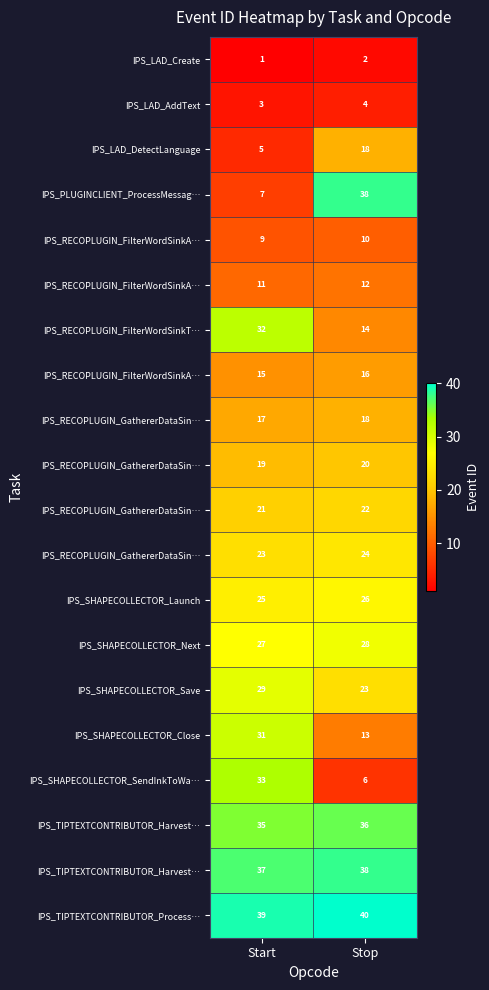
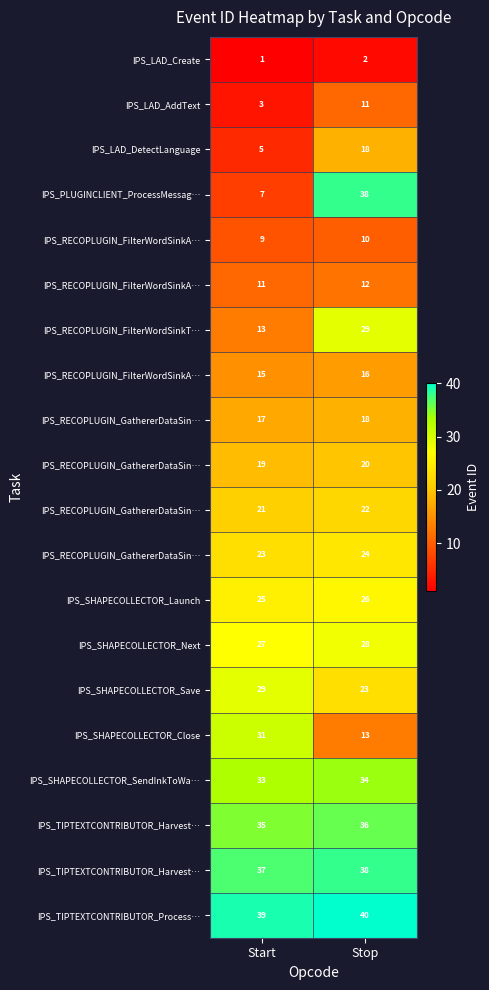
IPS_LAD_AddText, Stop: 4 -> 11
IPS_RECOPLUGIN_FilterWordSinkT…, Start: 32 -> 13
IPS_RECOPLUGIN_FilterWordSinkT…, Stop: 14 -> 29
IPS_SHAPECOLLECTOR_SendInkToWa…, Stop: 6 -> 34
